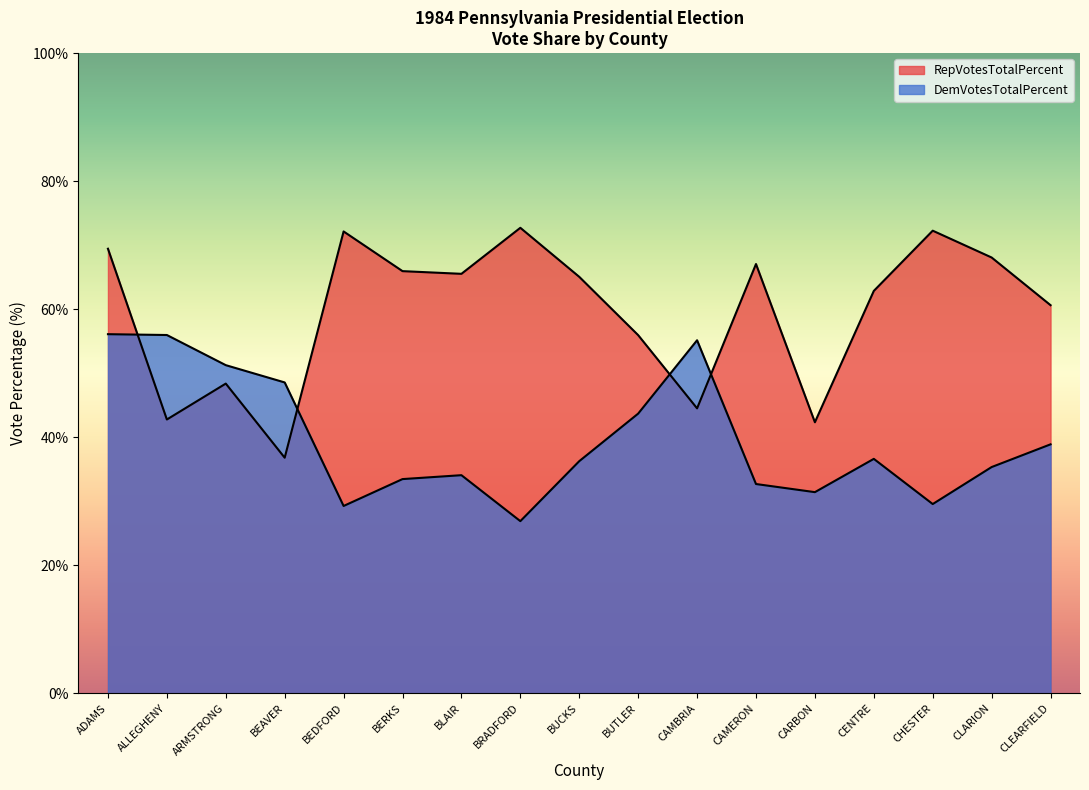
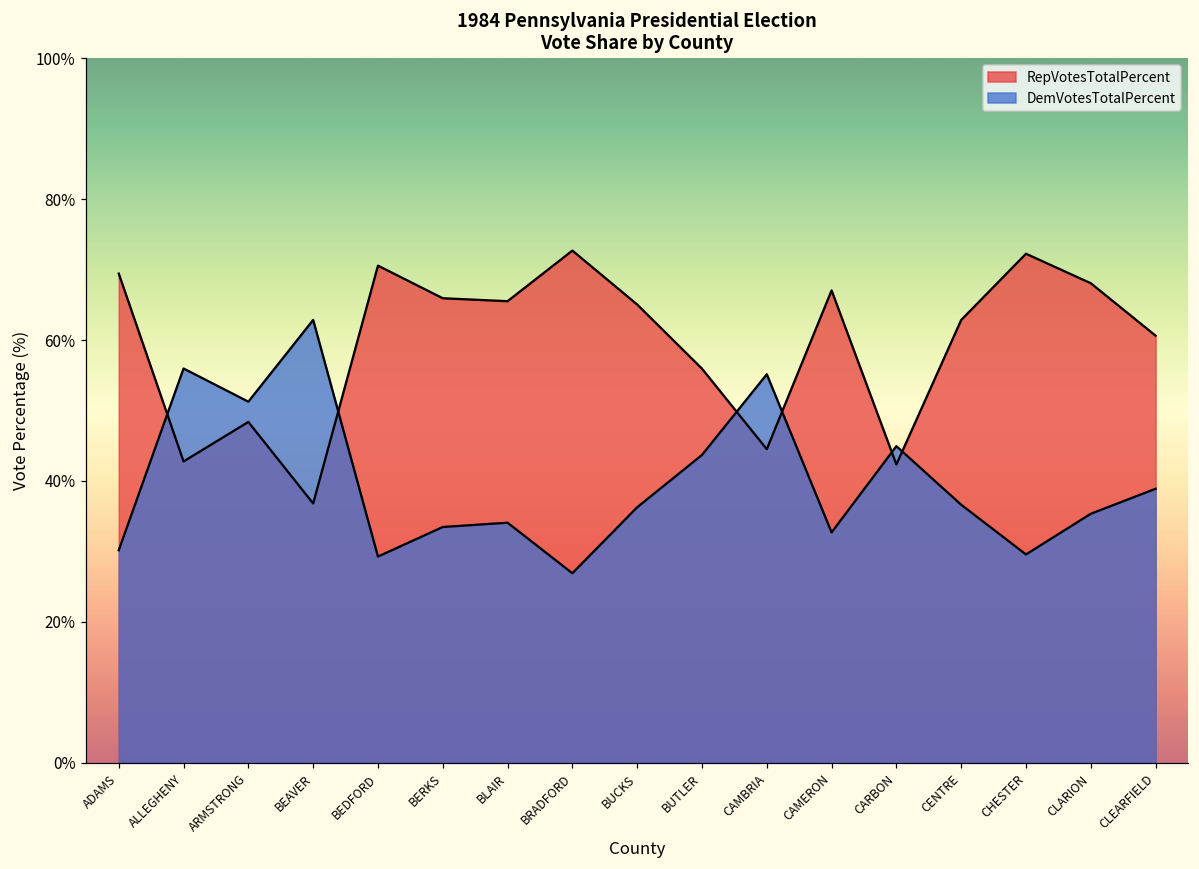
DemVotesTotalPercent, ADAMS: 56% -> 30%
DemVotesTotalPercent, BEAVER: 49% -> 63%
RepVotesTotalPercent, BEDFORD: 72% -> 71%
DemVotesTotalPercent, CARBON: 31% -> 45%
